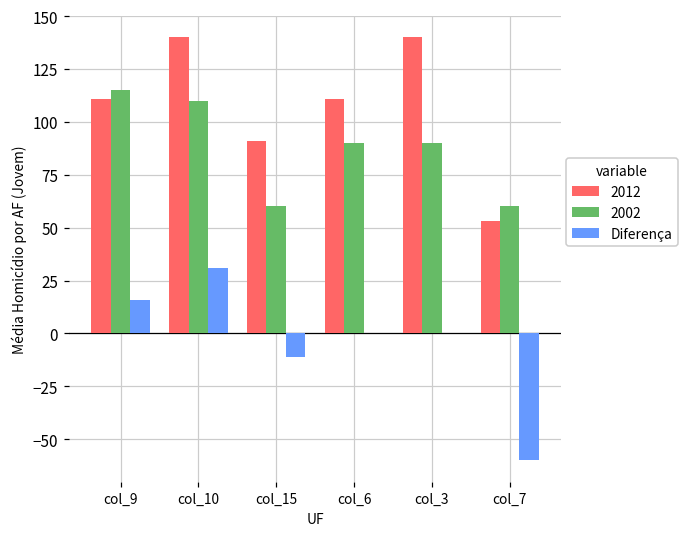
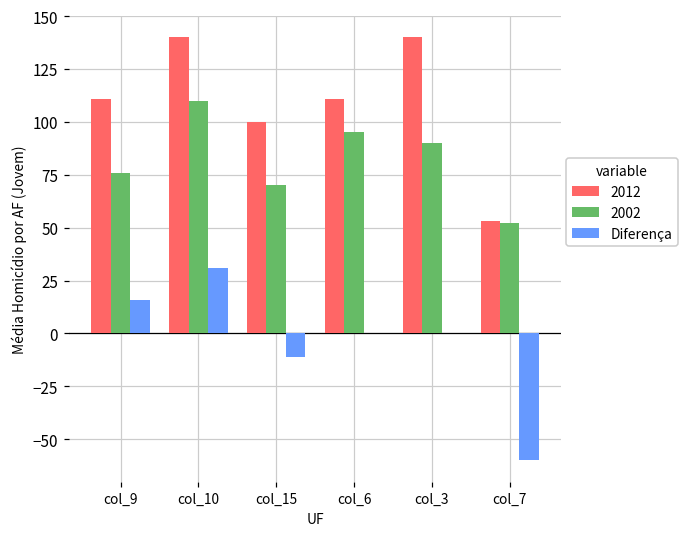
2002, col_9: 115 -> 76
2012, col_15: 91 -> 100
2002, col_15: 60 -> 70
2002, col_6: 90 -> 95
2002, col_7: 60 -> 52
